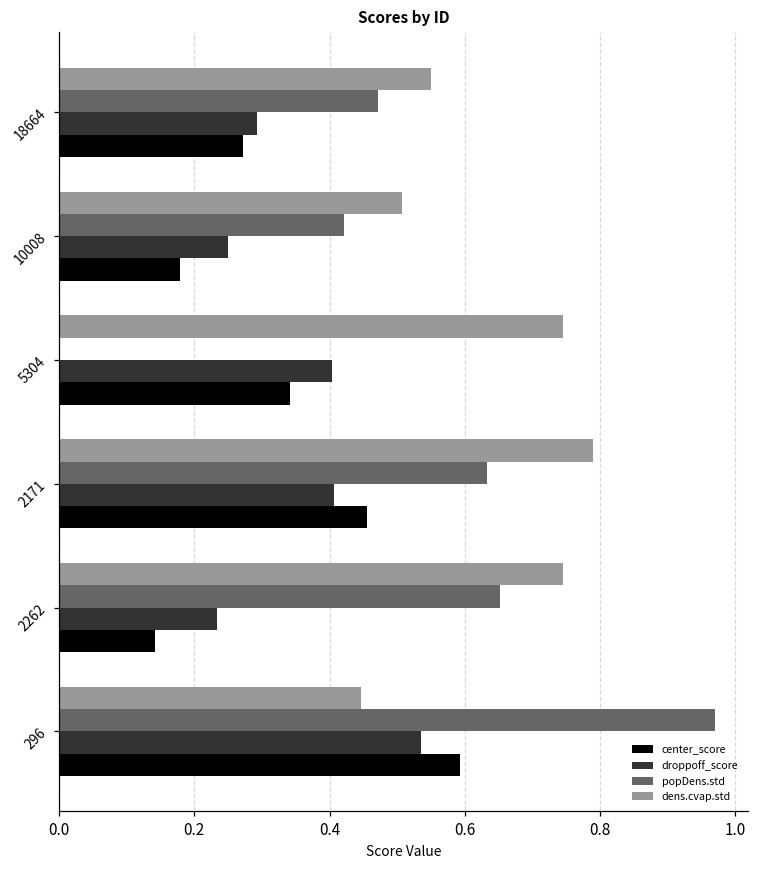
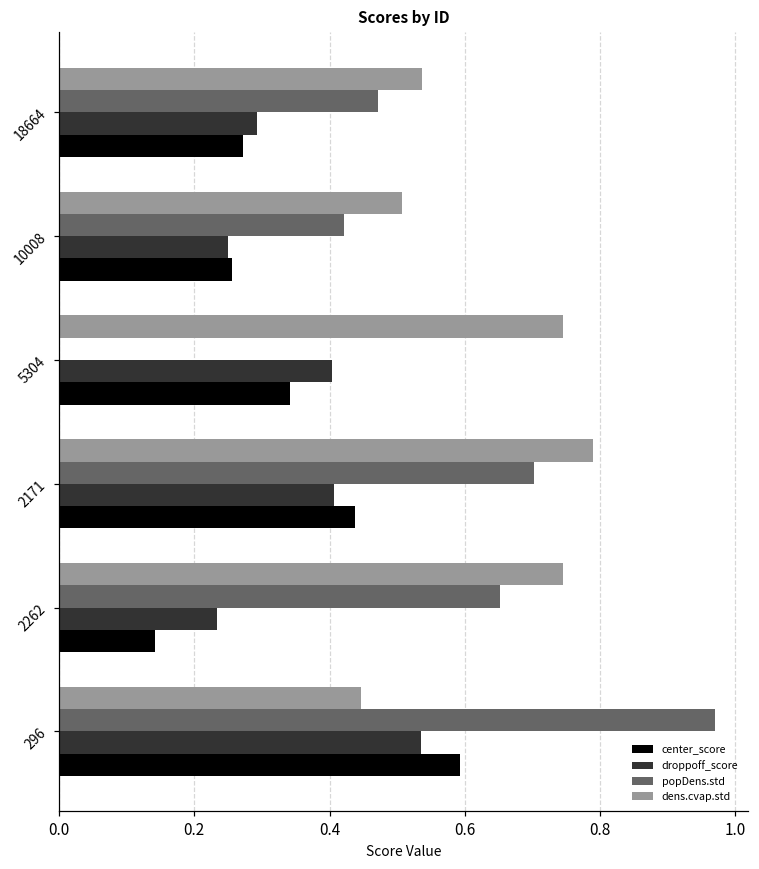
dens.cvap.std, 18664: 0.55 -> 0.54
center_score, 10008: 0.18 -> 0.26
popDens.std, 2171: 0.63 -> 0.70
center_score, 2171: 0.46 -> 0.44
